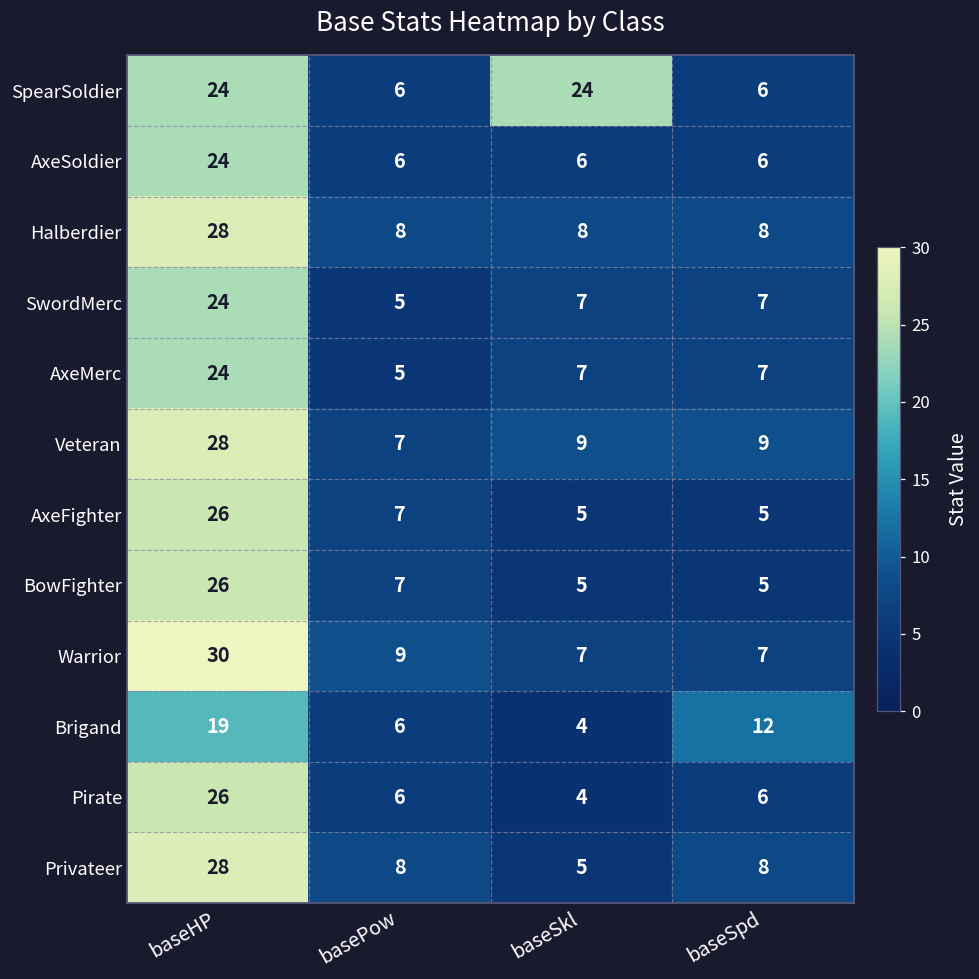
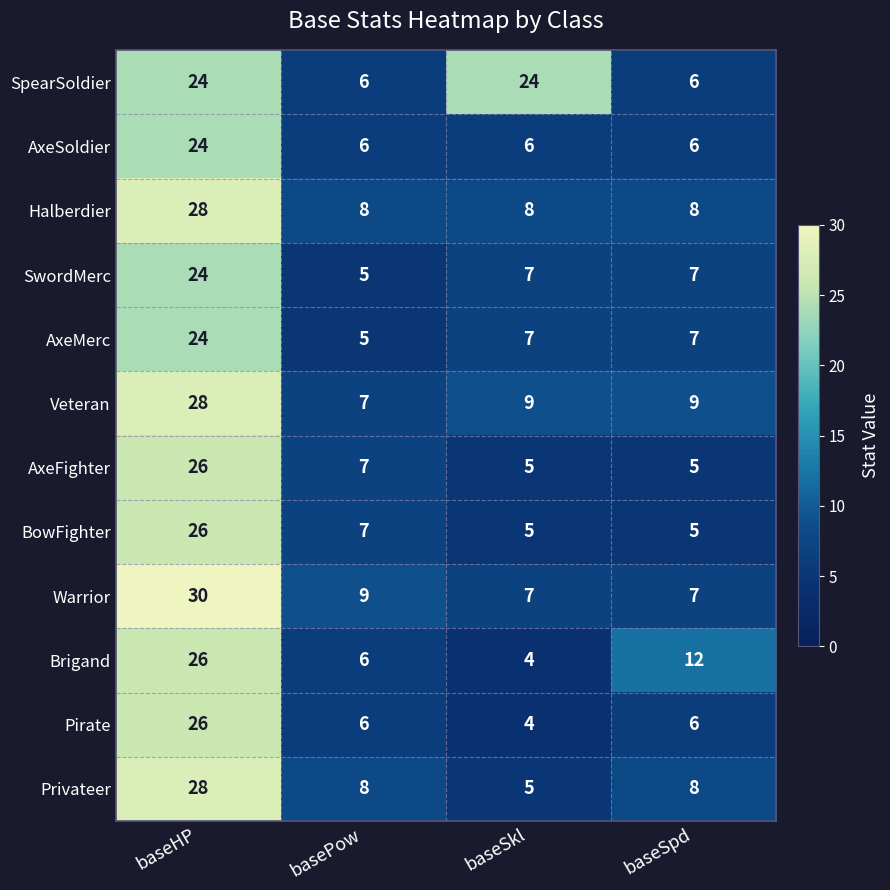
Brigand, baseHP: 19 -> 26
